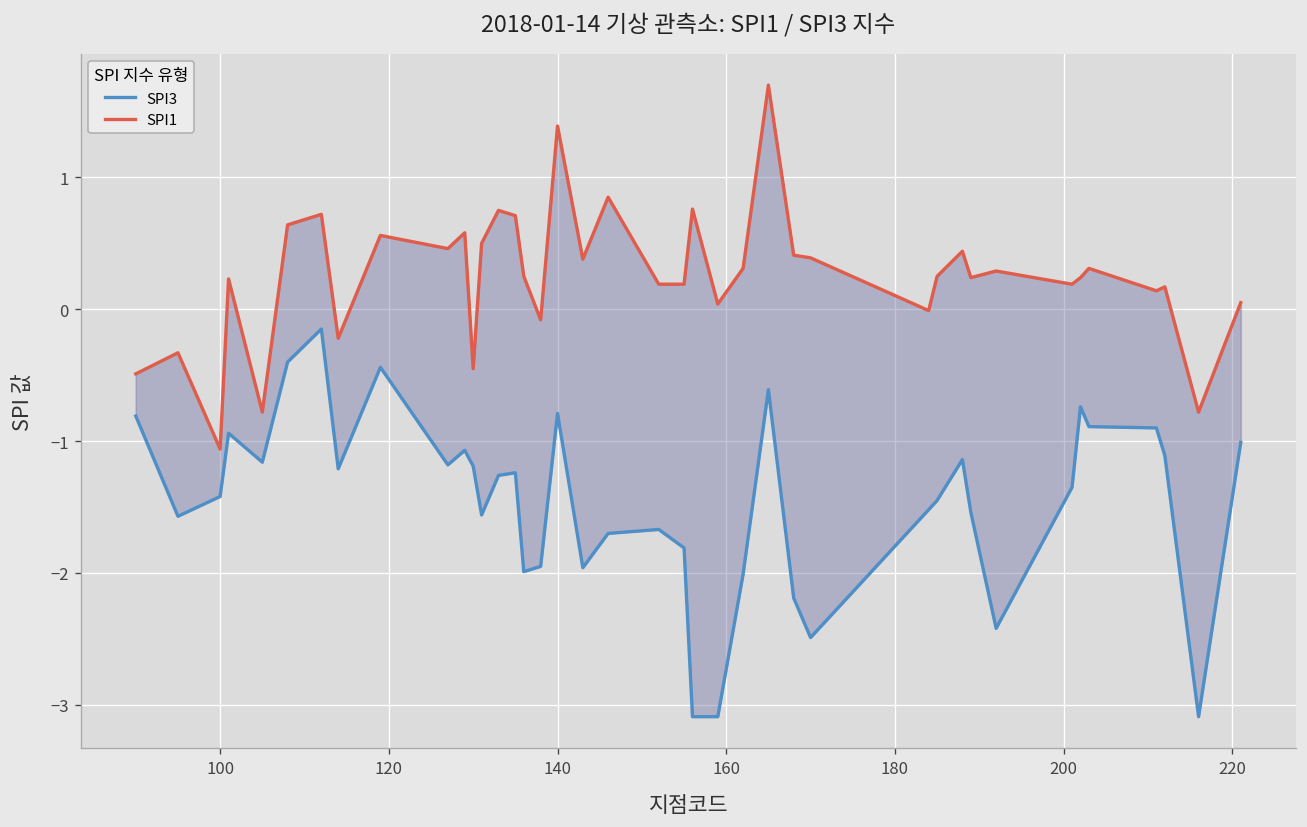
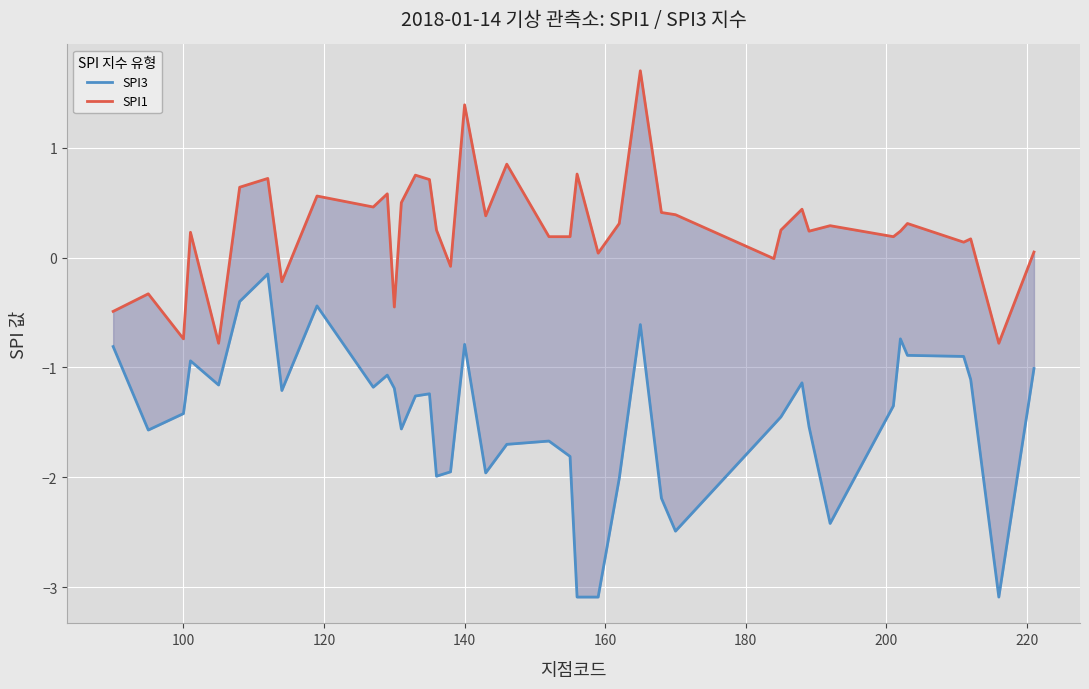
SPI1, 100: -1.06 -> -0.74
